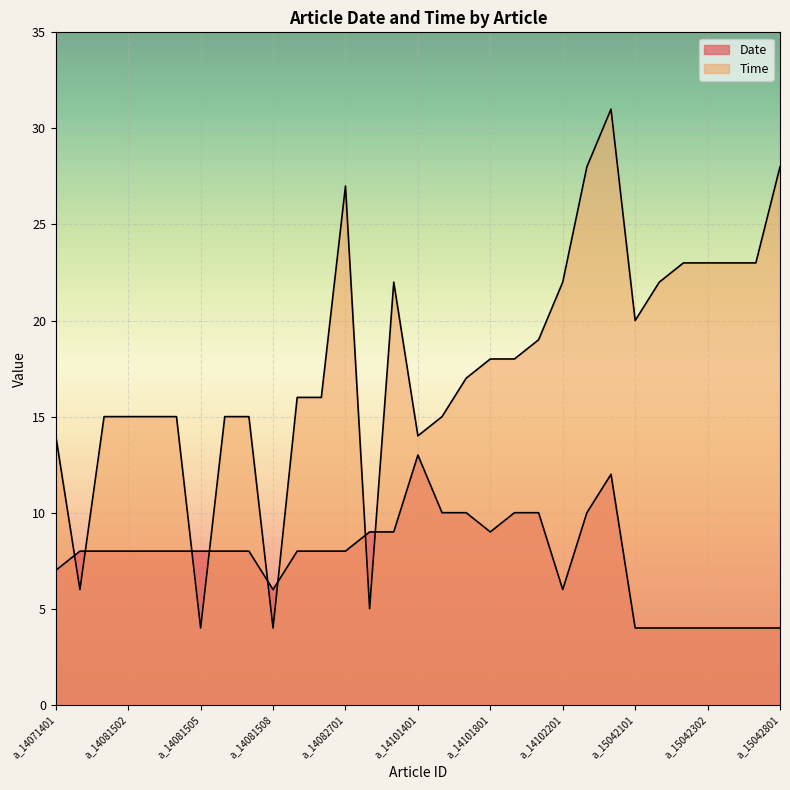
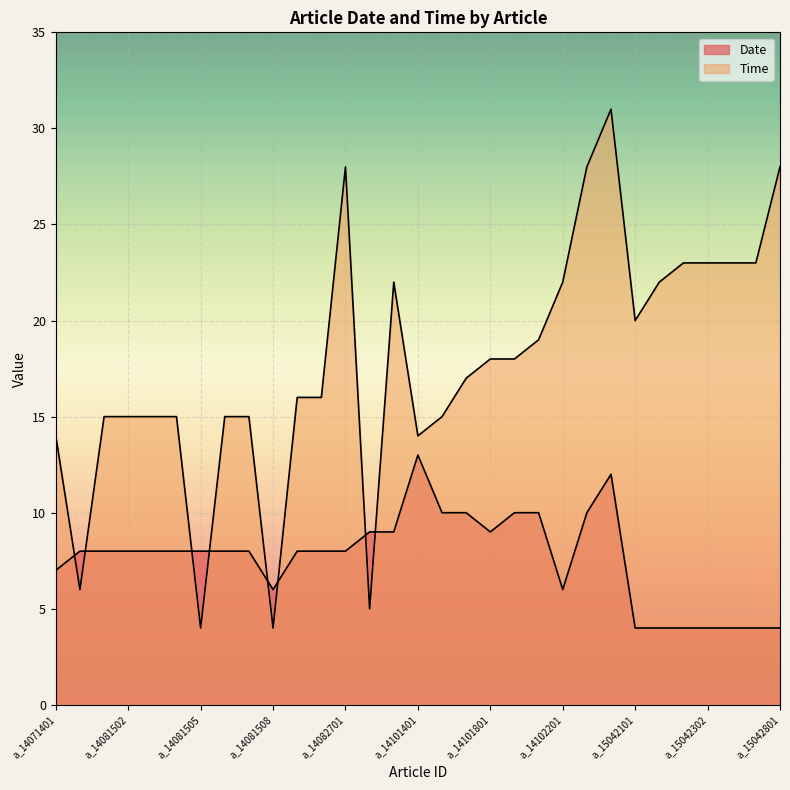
Time, a_14082701: 27 -> 28
